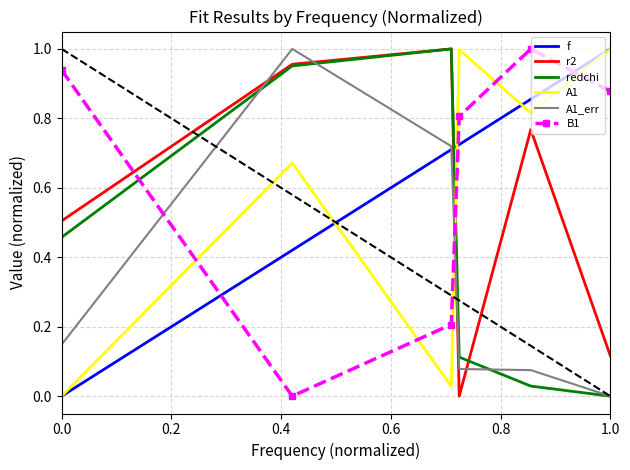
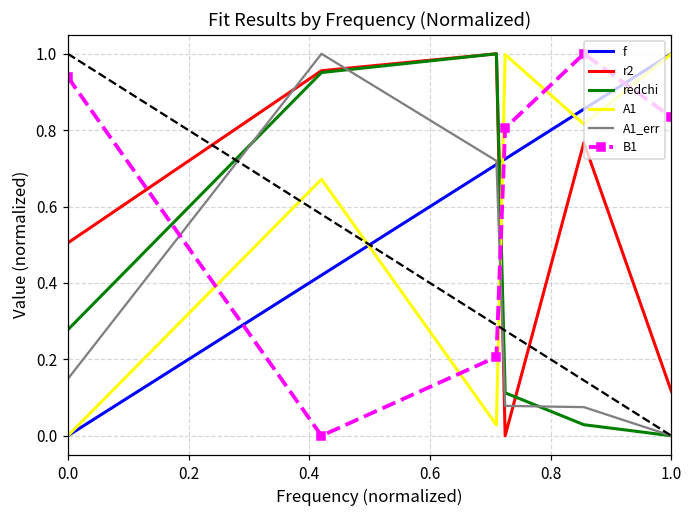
redchi, 0.0: 0.46 -> 0.28
B1, 1.0: 0.88 -> 0.83
